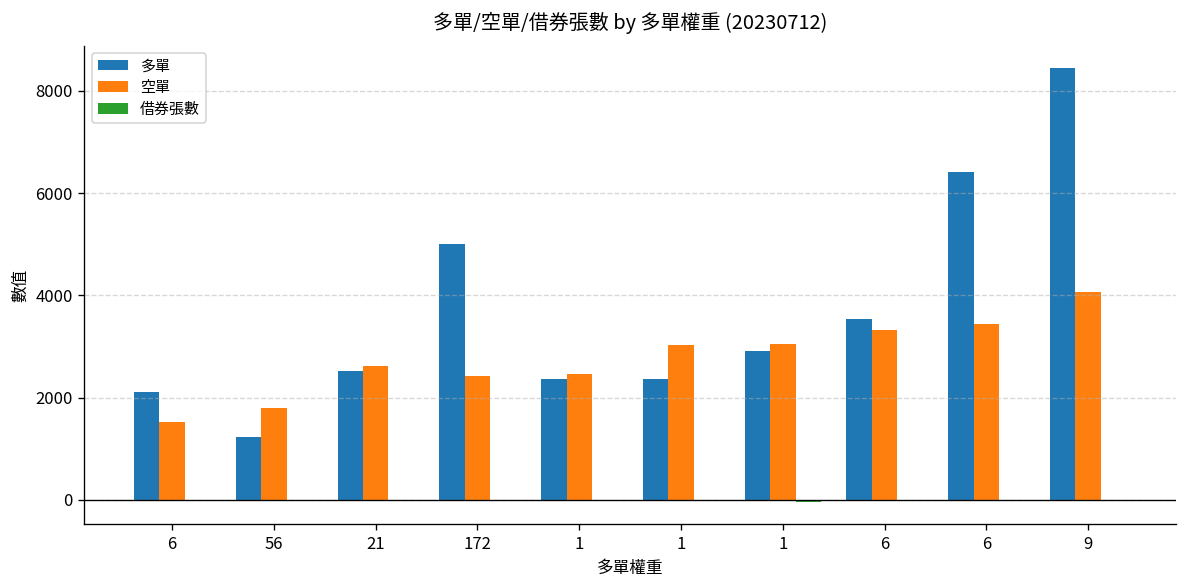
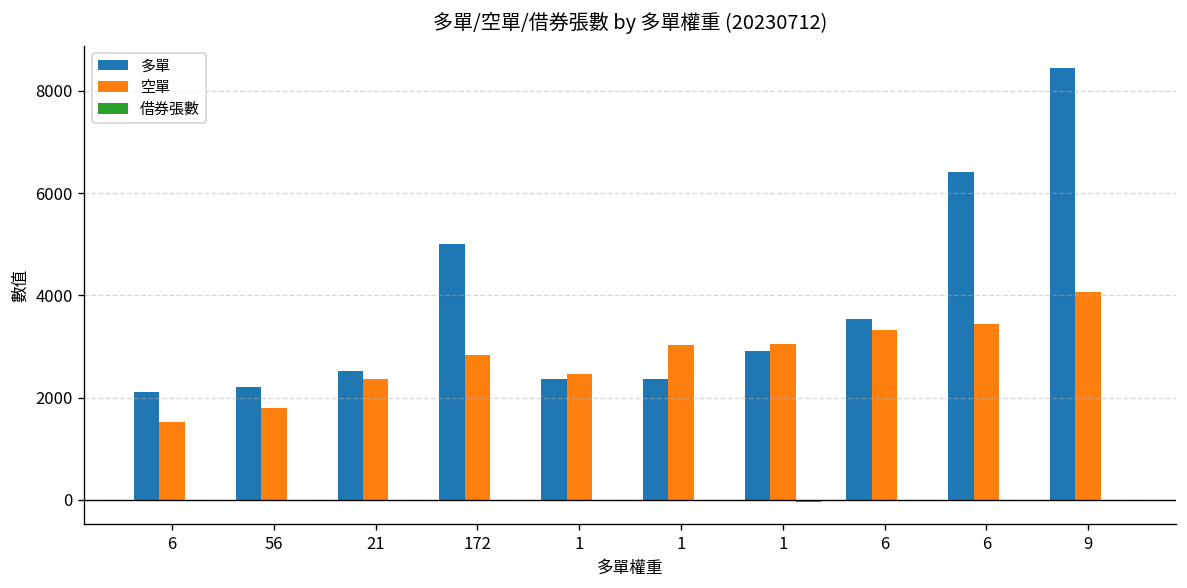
多單, 56: 1200 -> 2200
空單, 21: 2600 -> 2400
空單, 172: 2400 -> 2800
